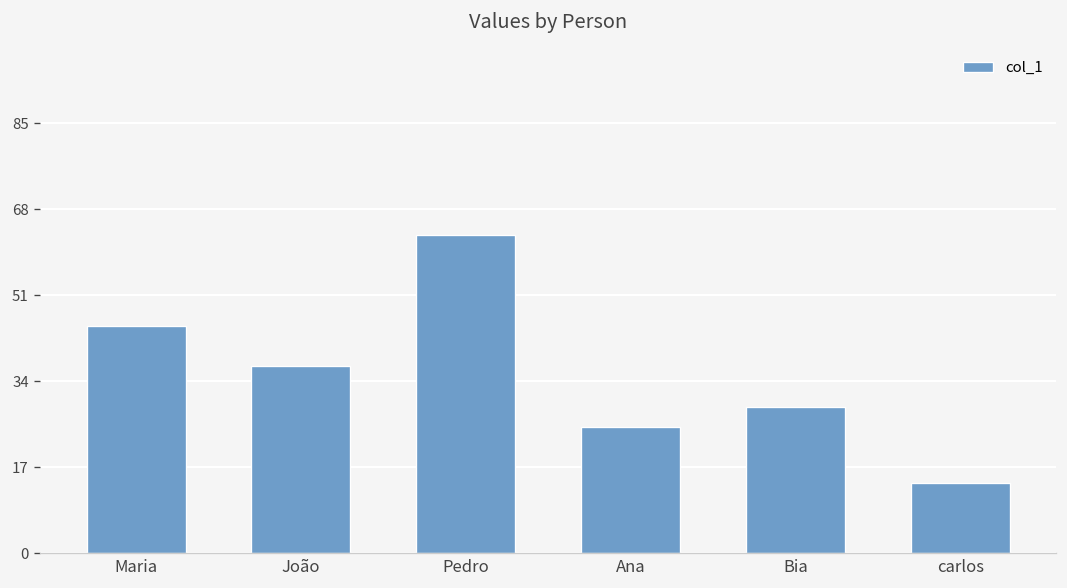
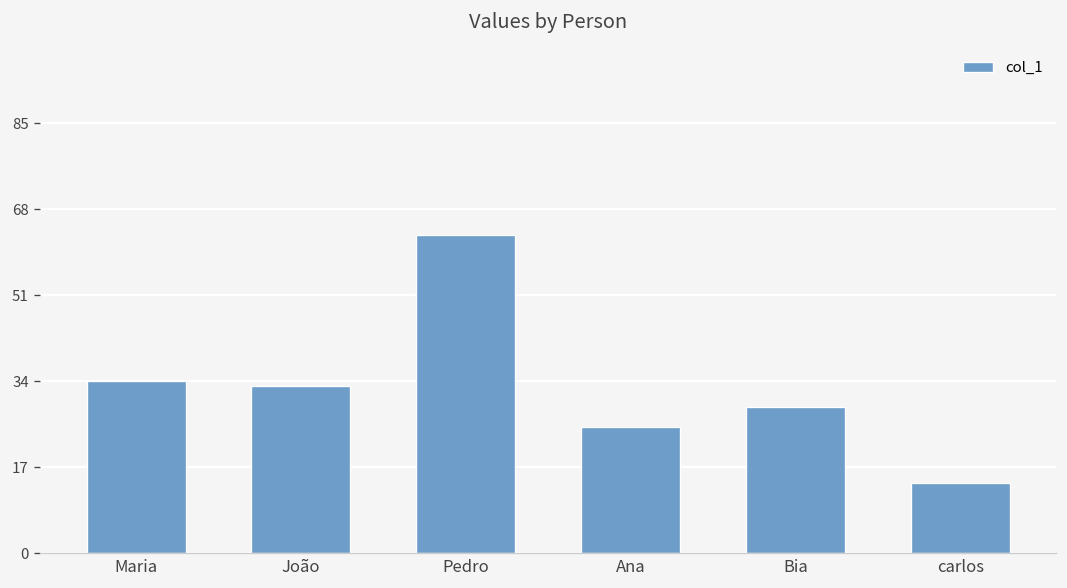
Maria: 45 -> 34
João: 37 -> 33
